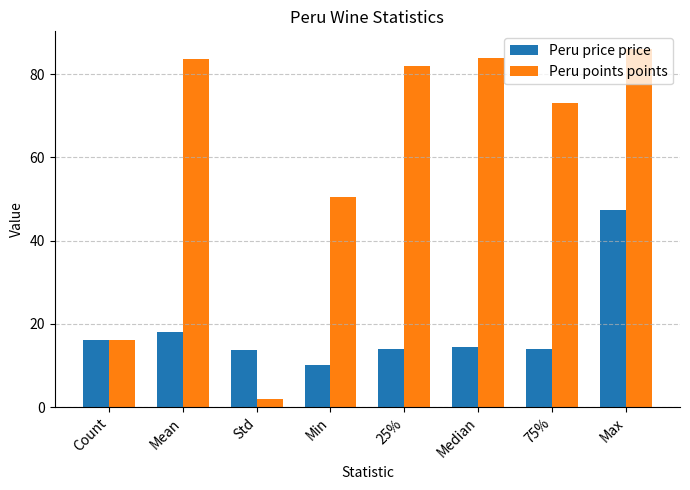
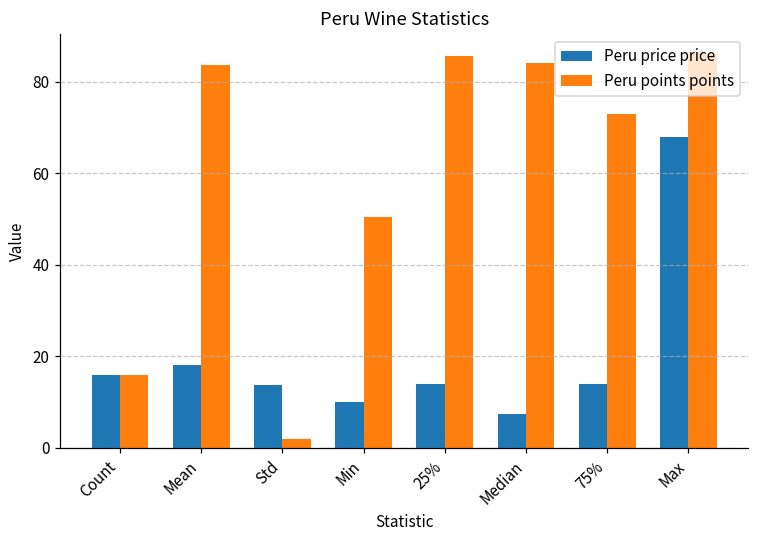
Peru points points, 25%: 82 -> 86
Peru price price, Median: 15 -> 7
Peru price price, Max: 47 -> 68
